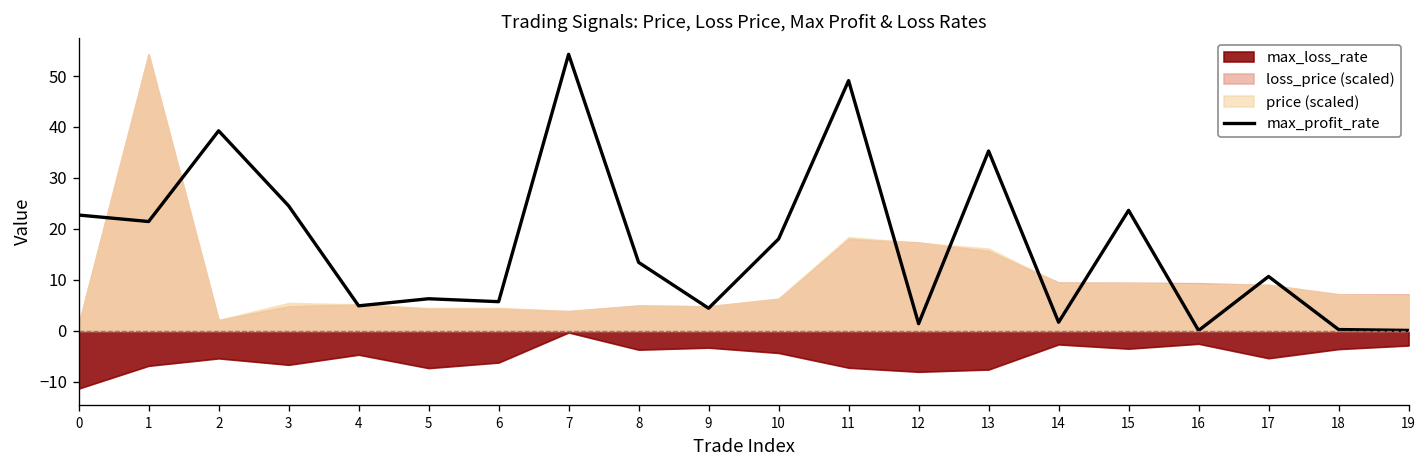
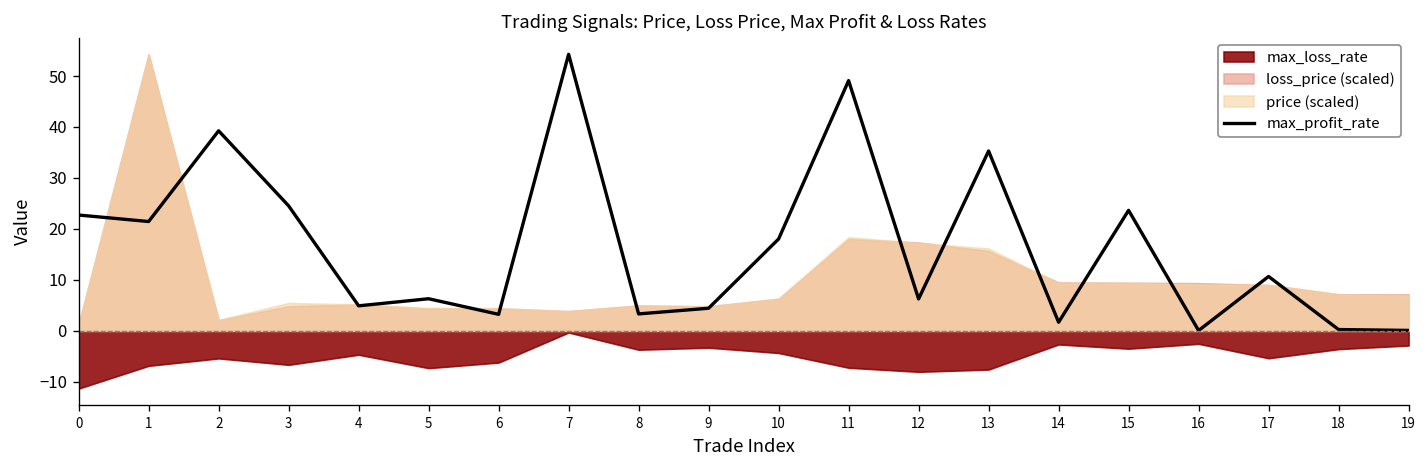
max_profit_rate, 6: 6 -> 3
max_profit_rate, 8: 13 -> 3
max_profit_rate, 12: 1 -> 6
